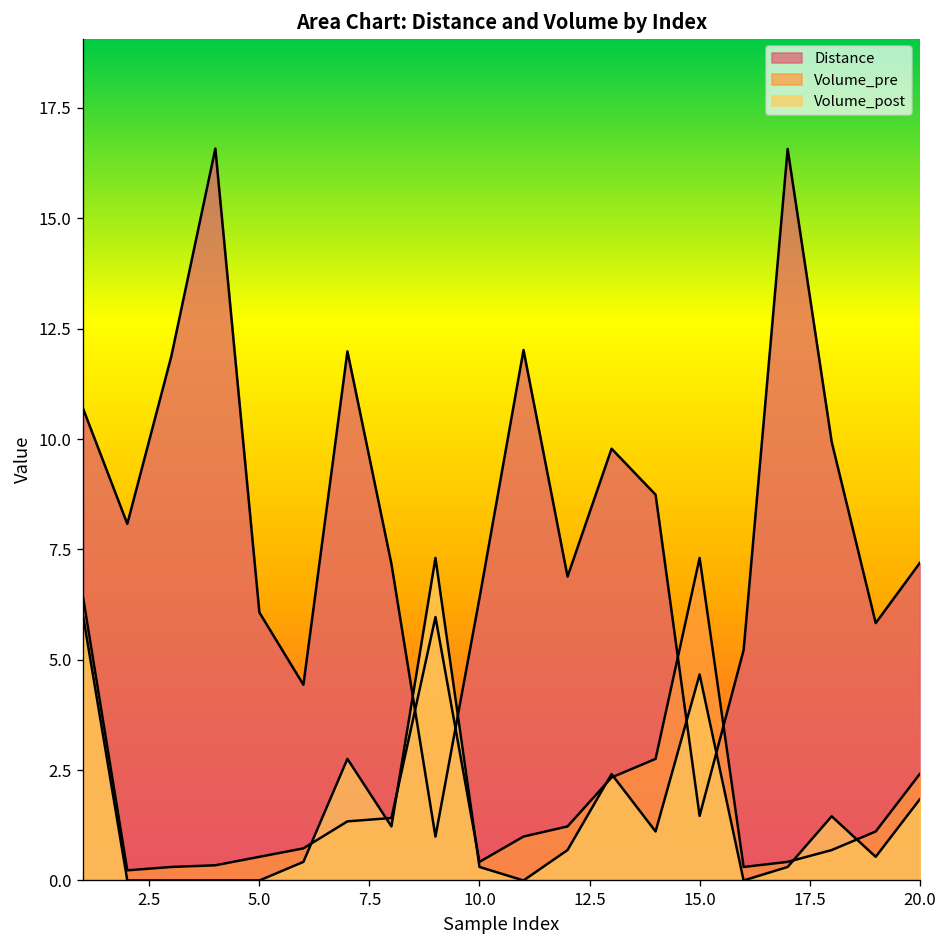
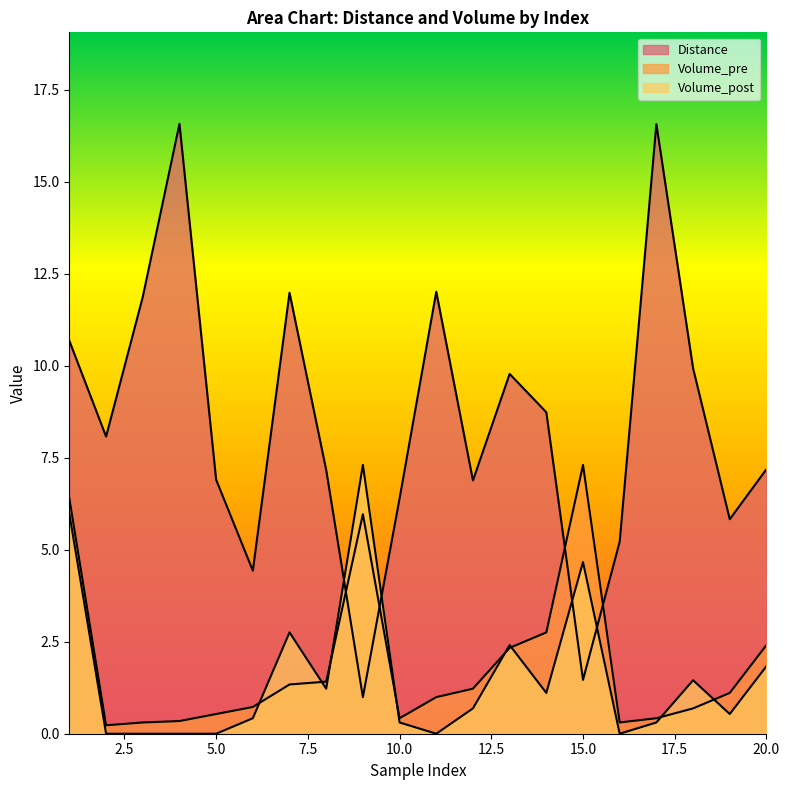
Distance, 5.0: 6.1 -> 6.9
